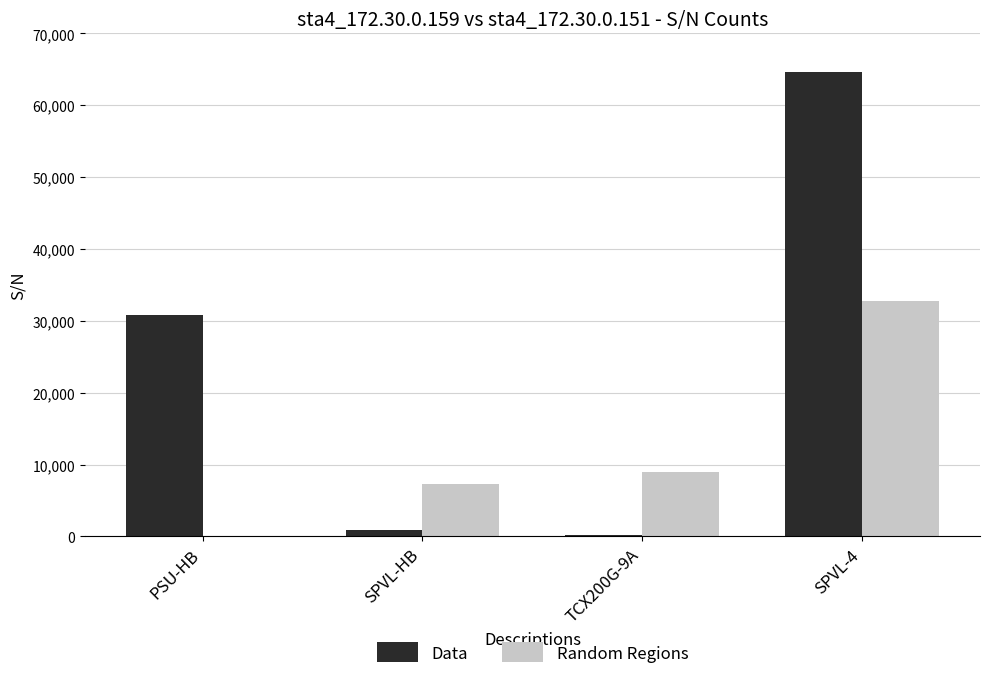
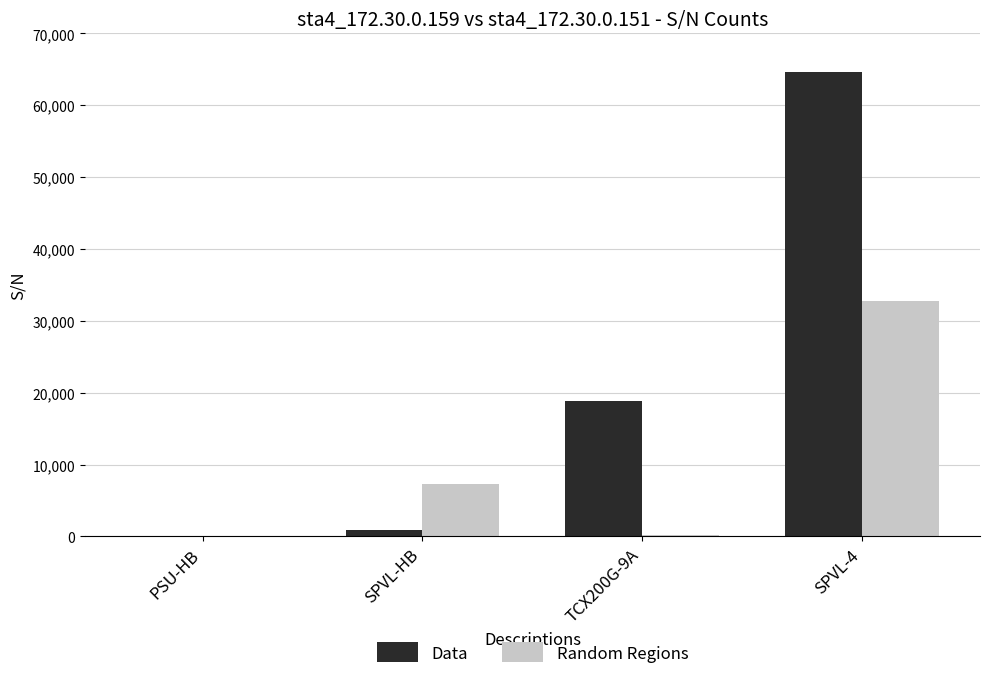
Data, PSU-HB: 31,000 -> 0
Data, TCX200G-9A: 0 -> 19,000
Random Regions, TCX200G-9A: 9,000 -> 0
